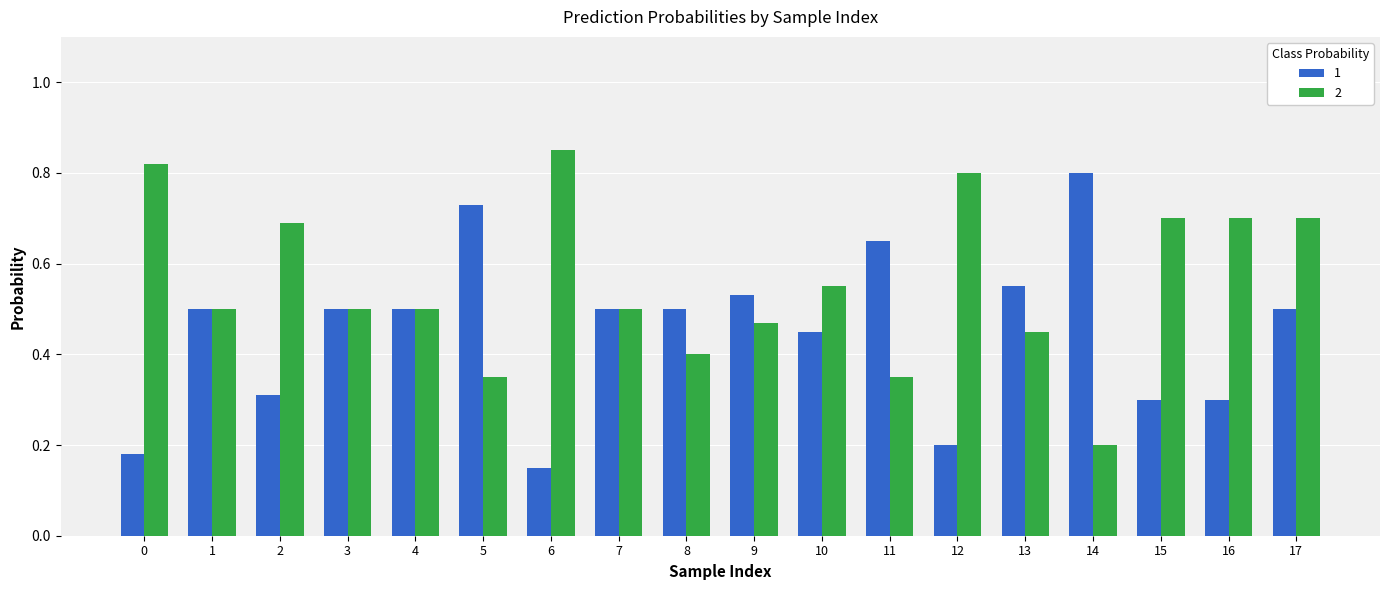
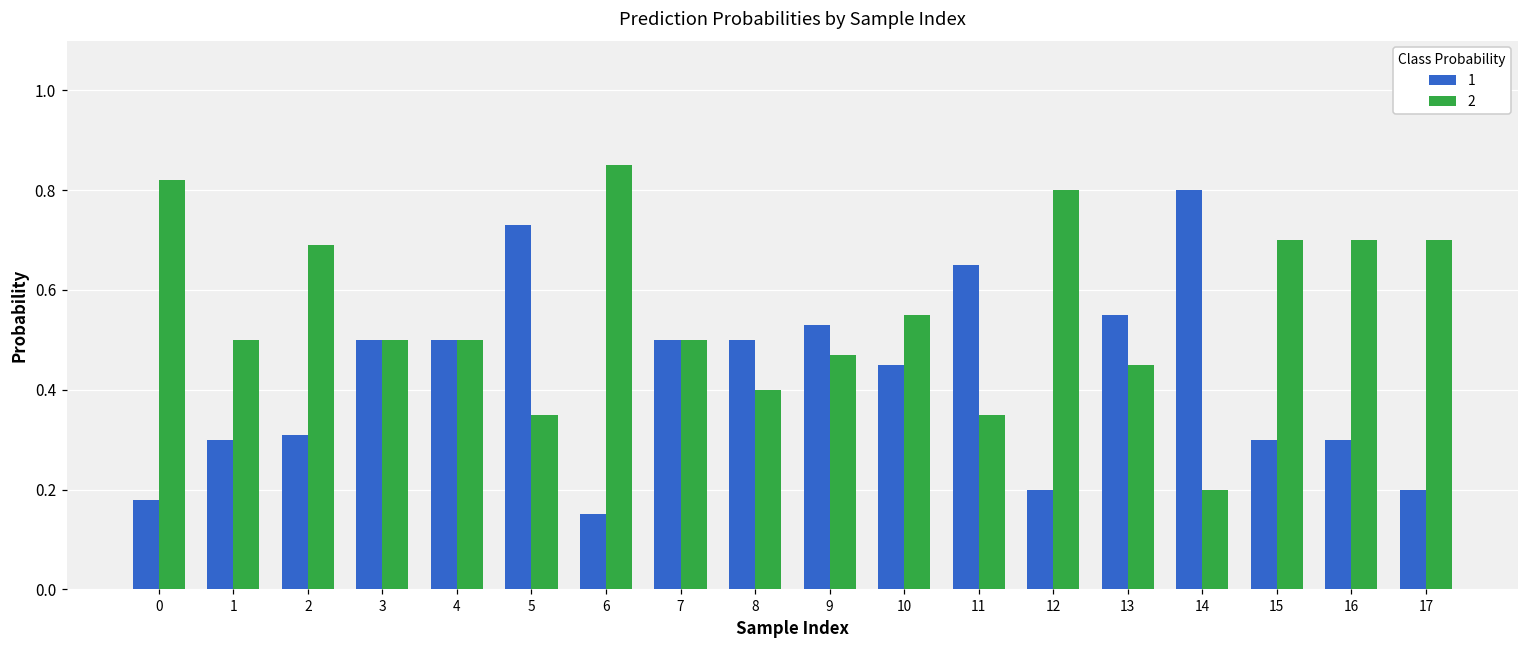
1, 1: 0.5 -> 0.3
1, 17: 0.5 -> 0.2
